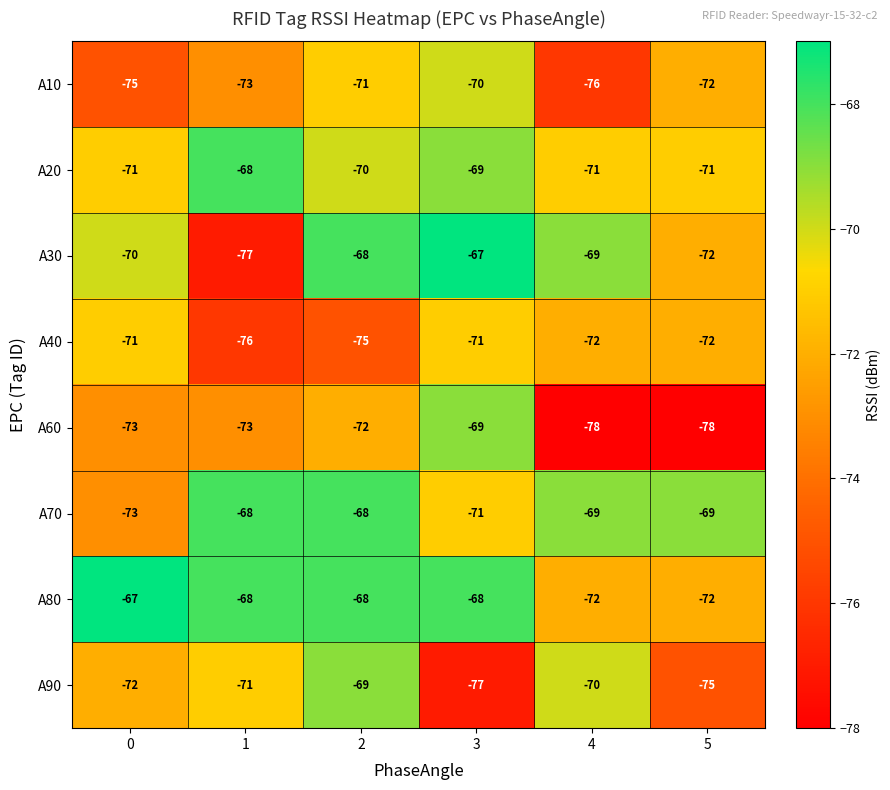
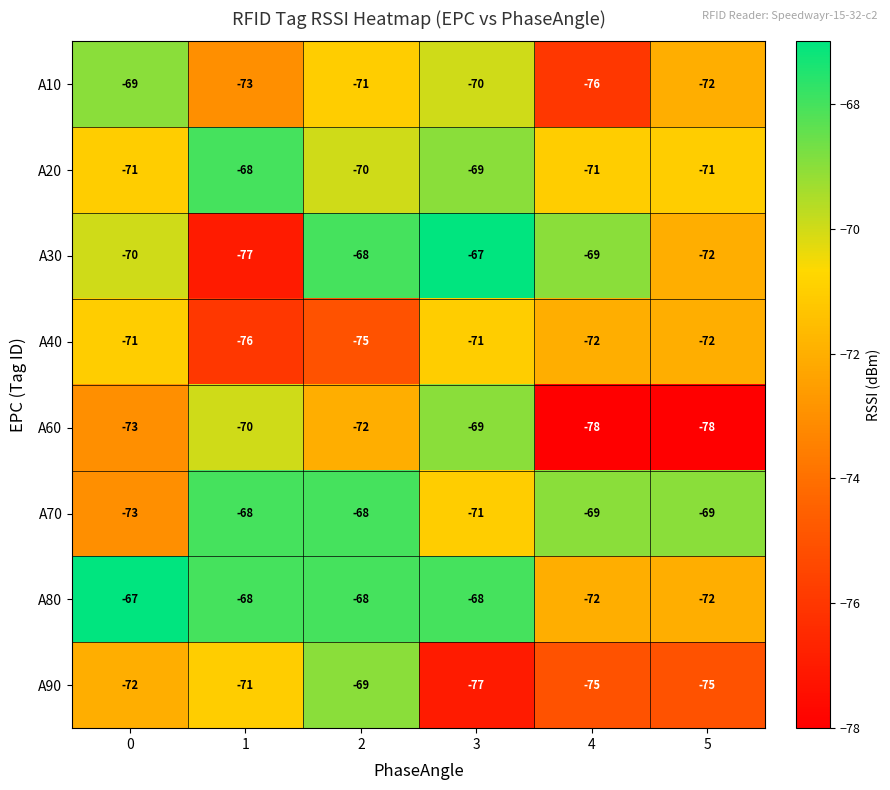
A10, 0: -75 -> -69
A60, 1: -73 -> -70
A90, 4: -70 -> -75
